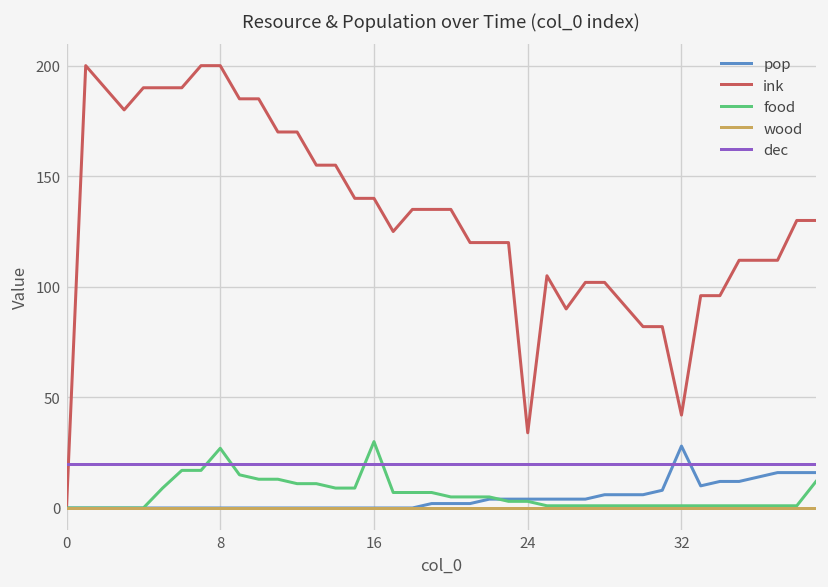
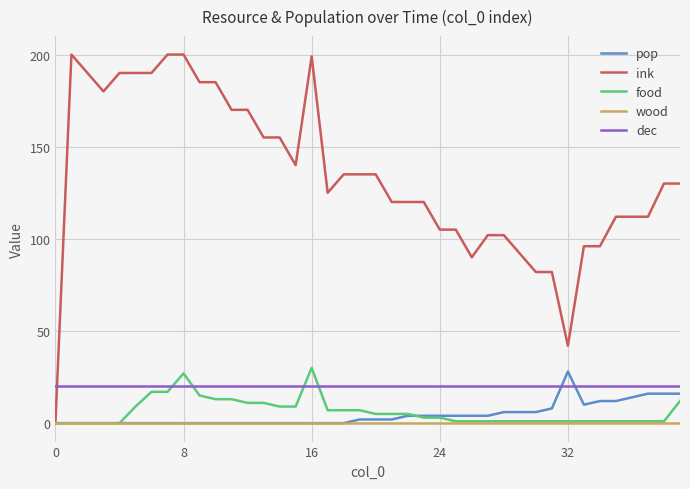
ink, 16: 140 -> 199
ink, 24: 34 -> 105
